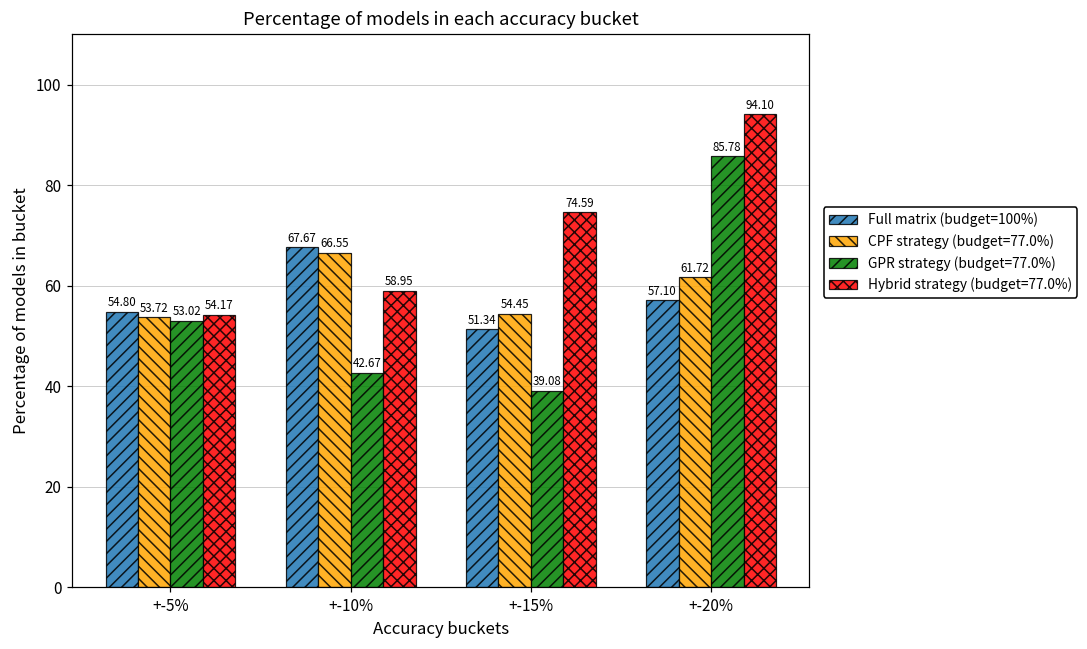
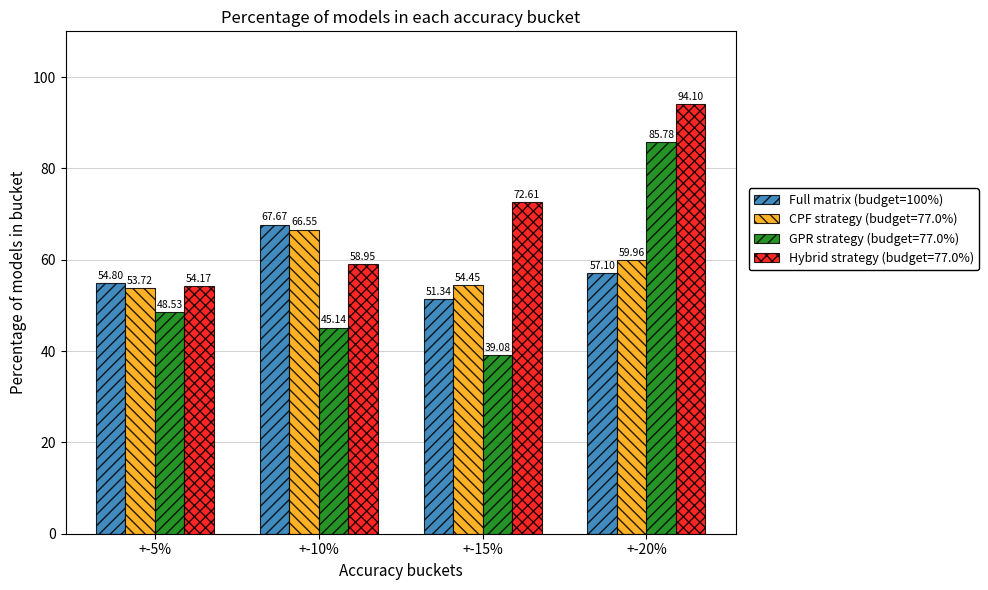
GPR strategy (budget=77.0%), +-5%: 53.02 -> 48.53
GPR strategy (budget=77.0%), +-10%: 42.67 -> 45.14
Hybrid strategy (budget=77.0%), +-15%: 74.59 -> 72.61
CPF strategy (budget=77.0%), +-20%: 61.72 -> 59.96
